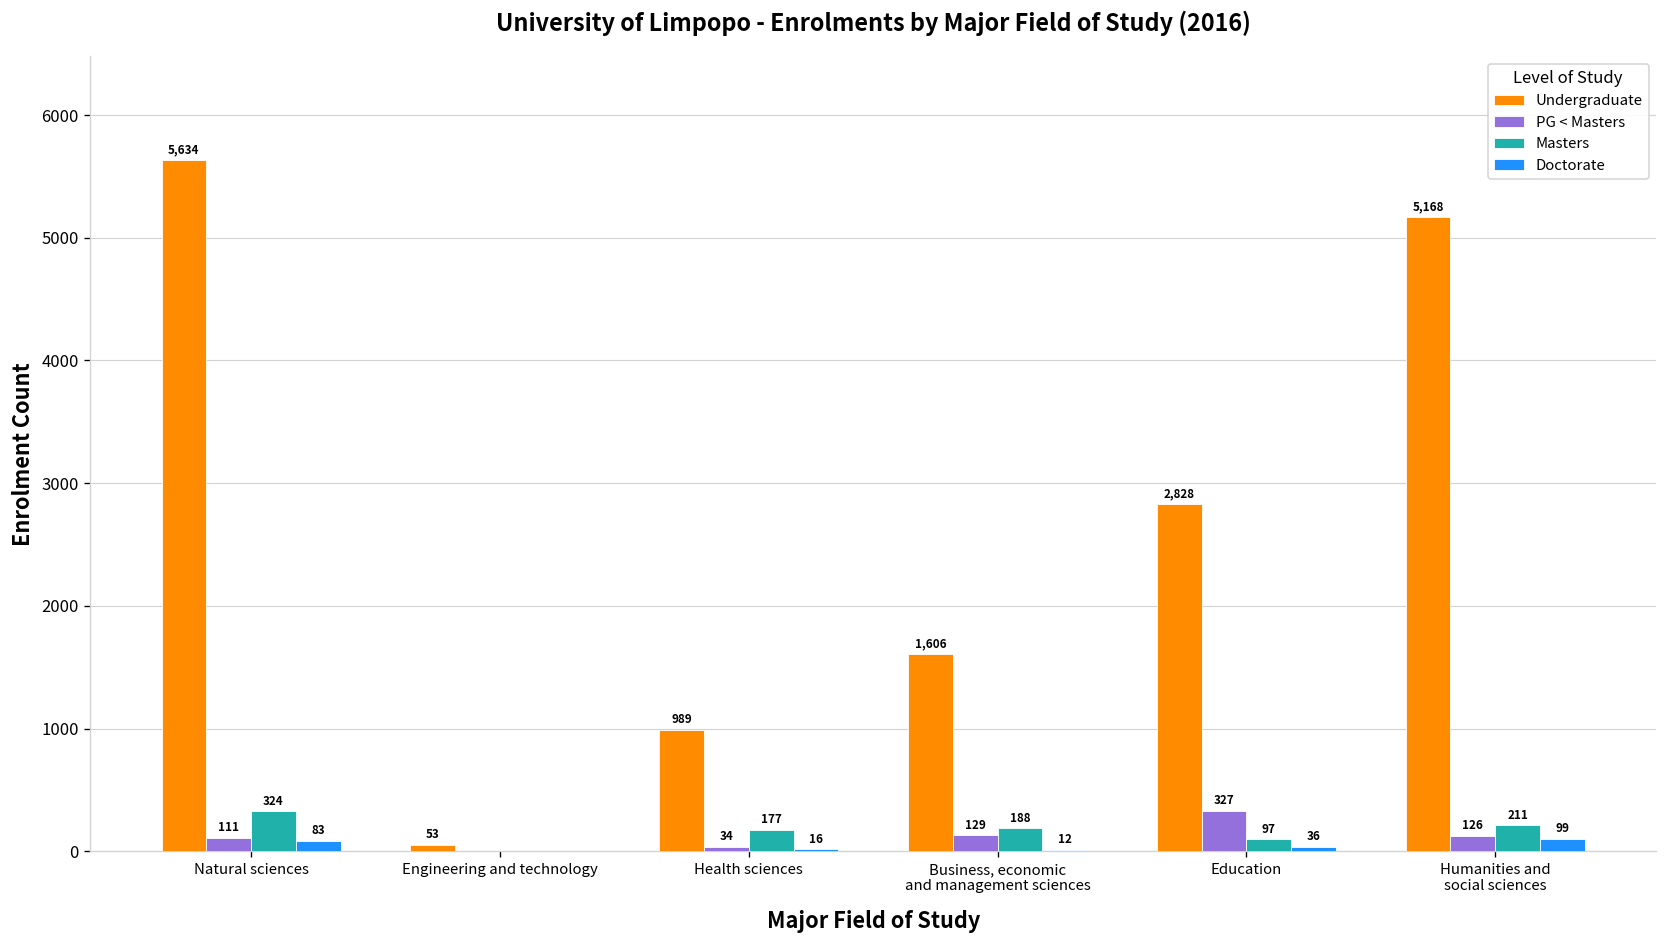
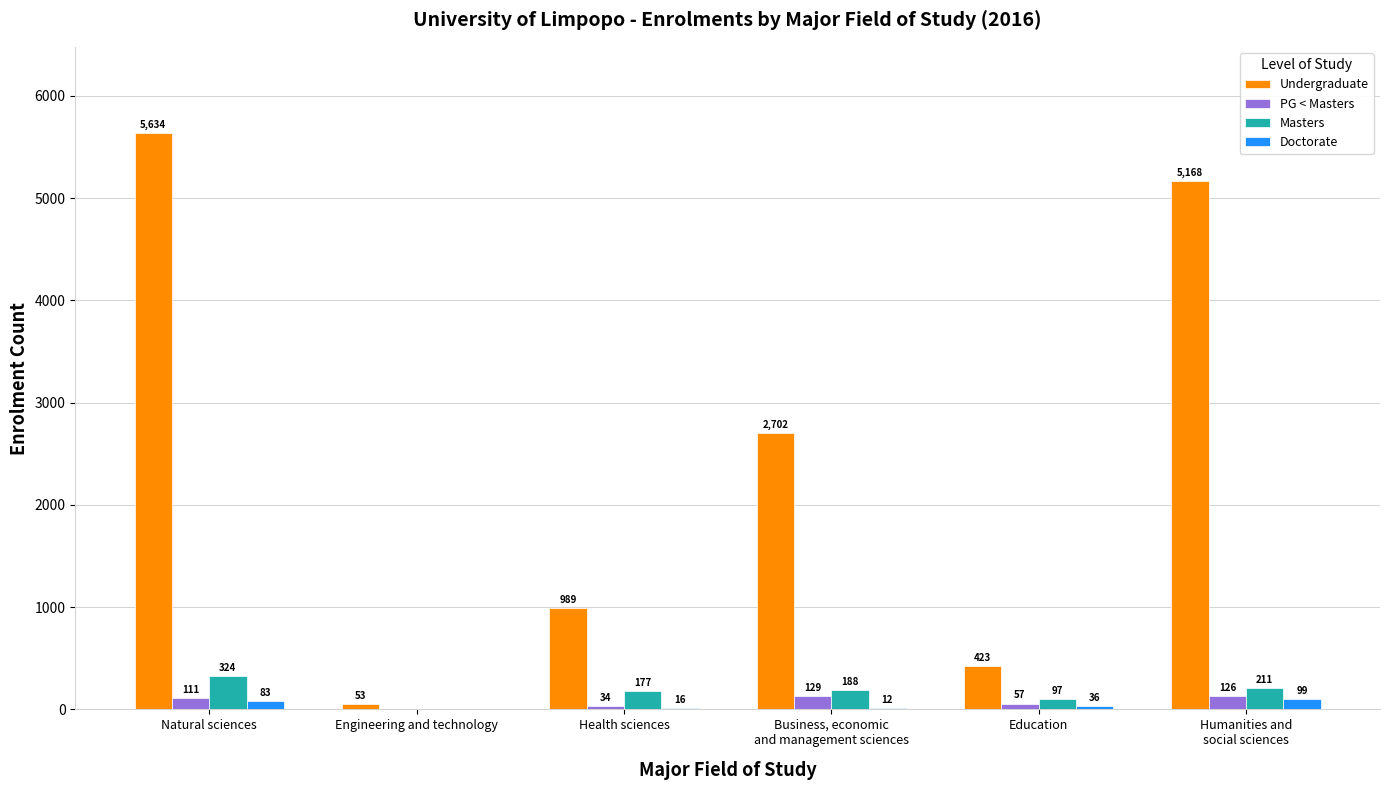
Undergraduate, Business, economic and management sciences: 1,606 -> 2,702
Undergraduate, Education: 2,828 -> 423
PG < Masters, Education: 327 -> 57
